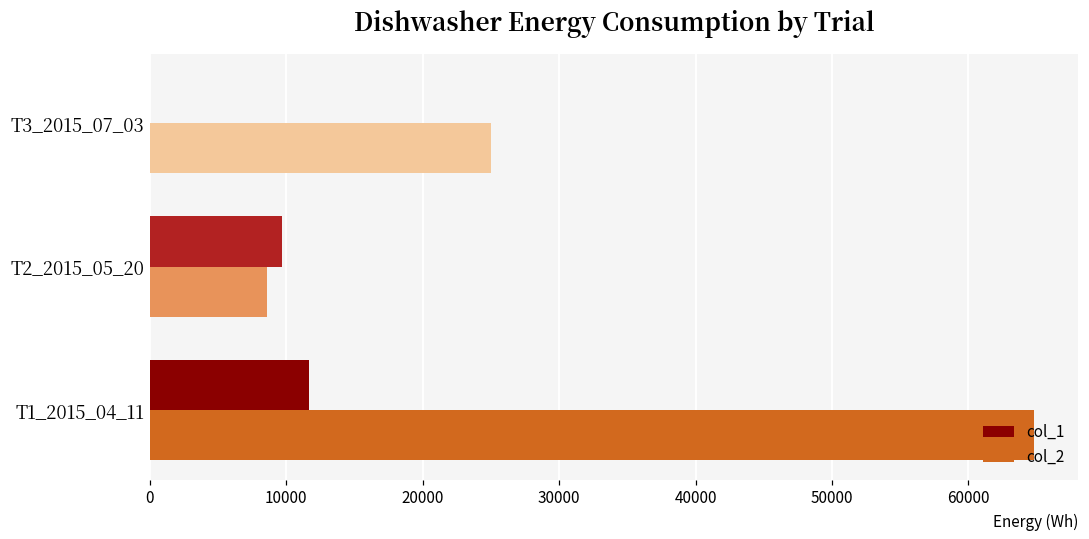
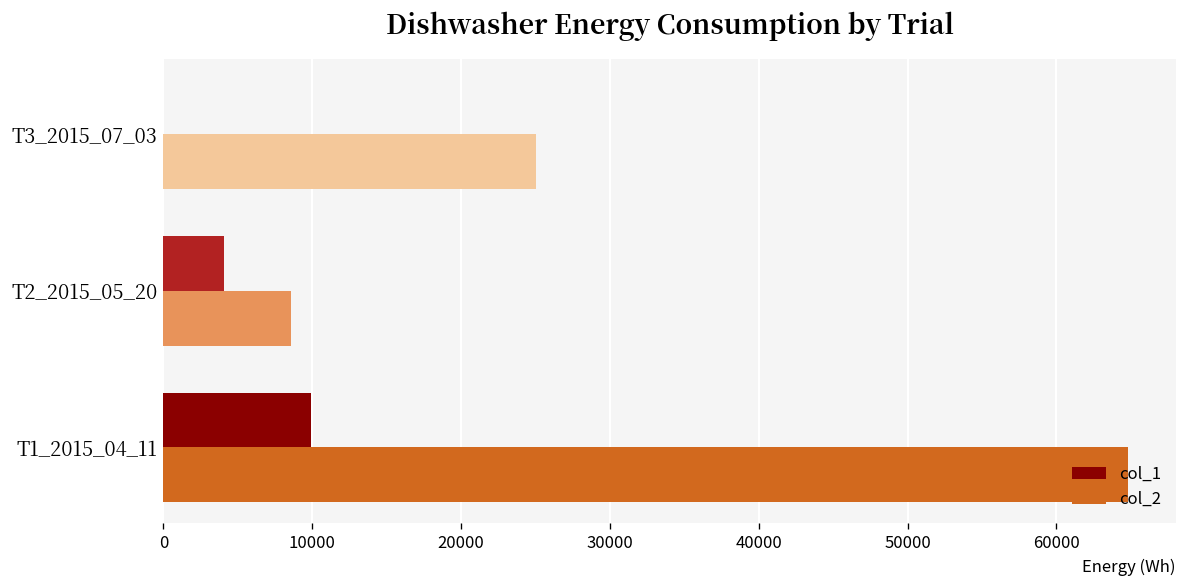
col_1, T2_2015_05_20: 9700 -> 4100
col_1, T1_2015_04_11: 11700 -> 9900
